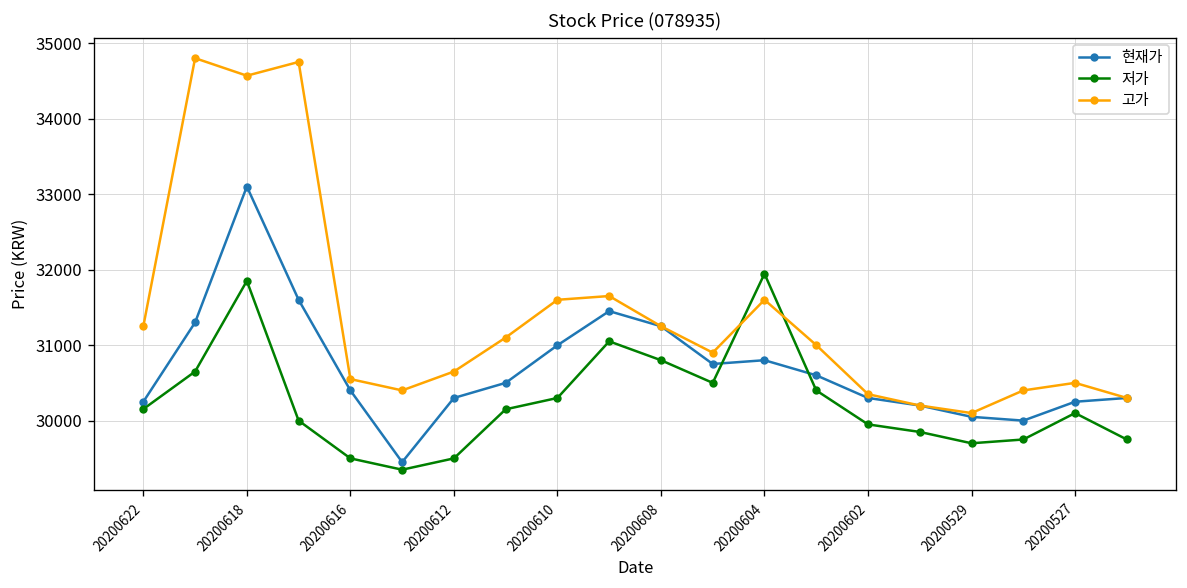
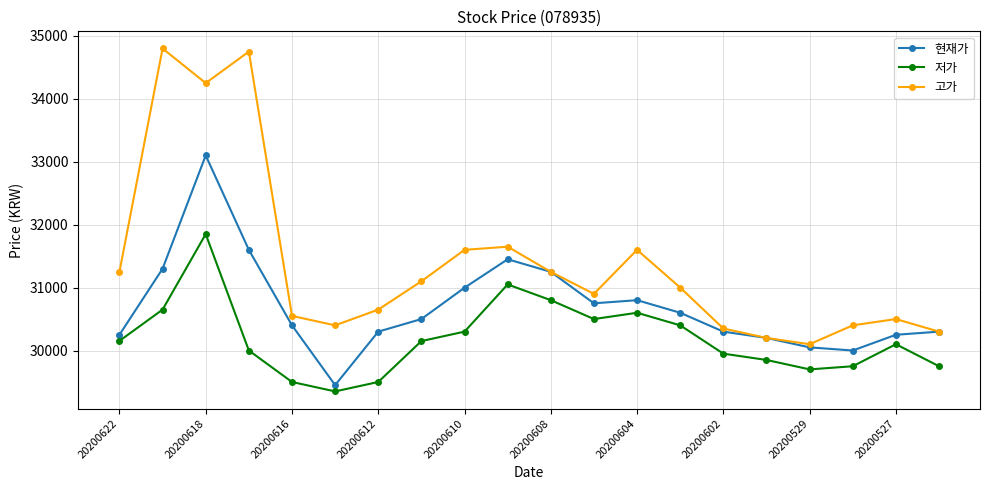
고가, 20200618: 34600 -> 34300
저가, 20200604: 31900 -> 30600
